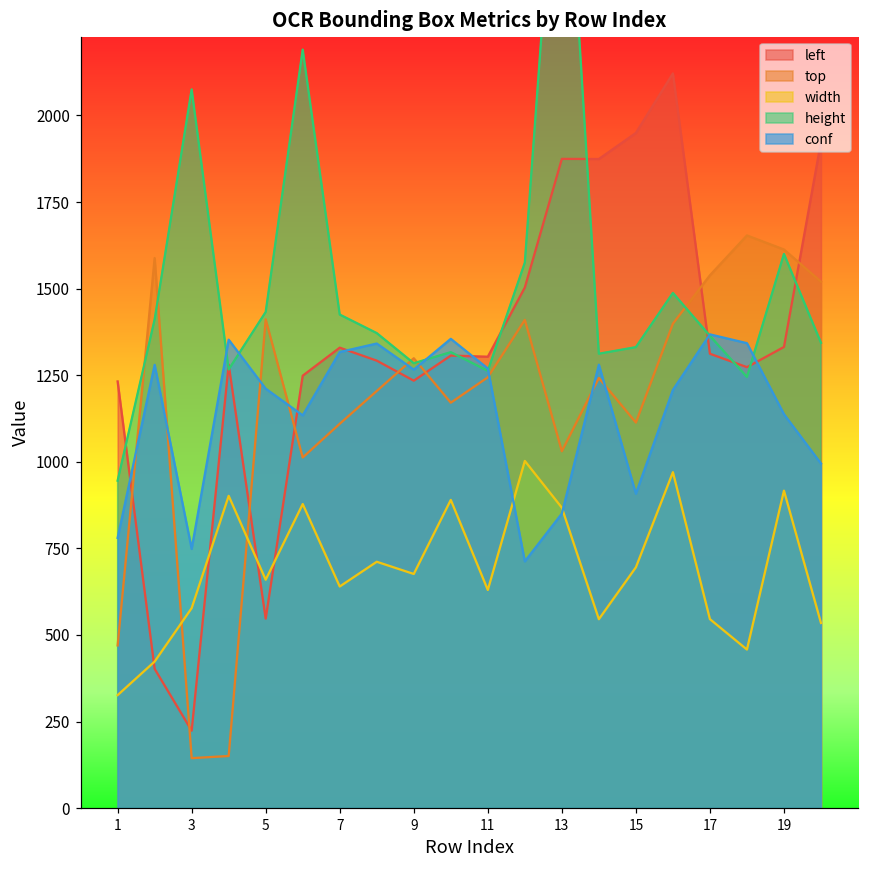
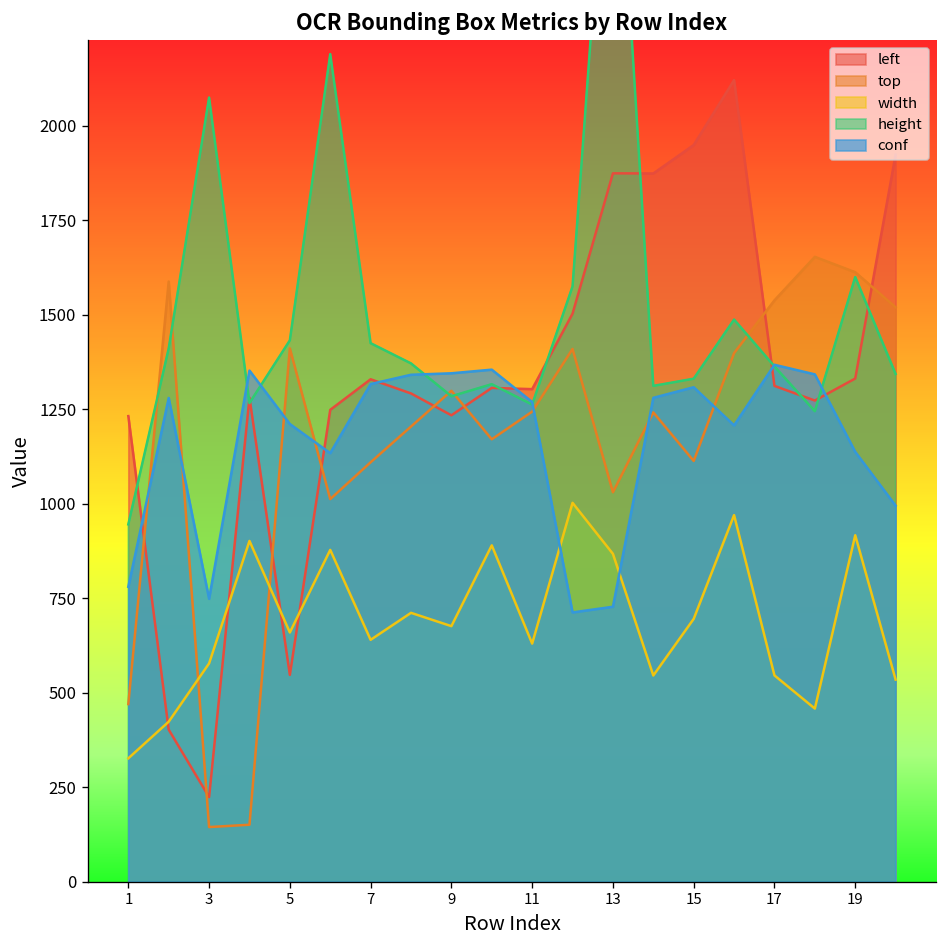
conf, 9: 1270 -> 1350
conf, 13: 850 -> 730
conf, 15: 910 -> 1310
